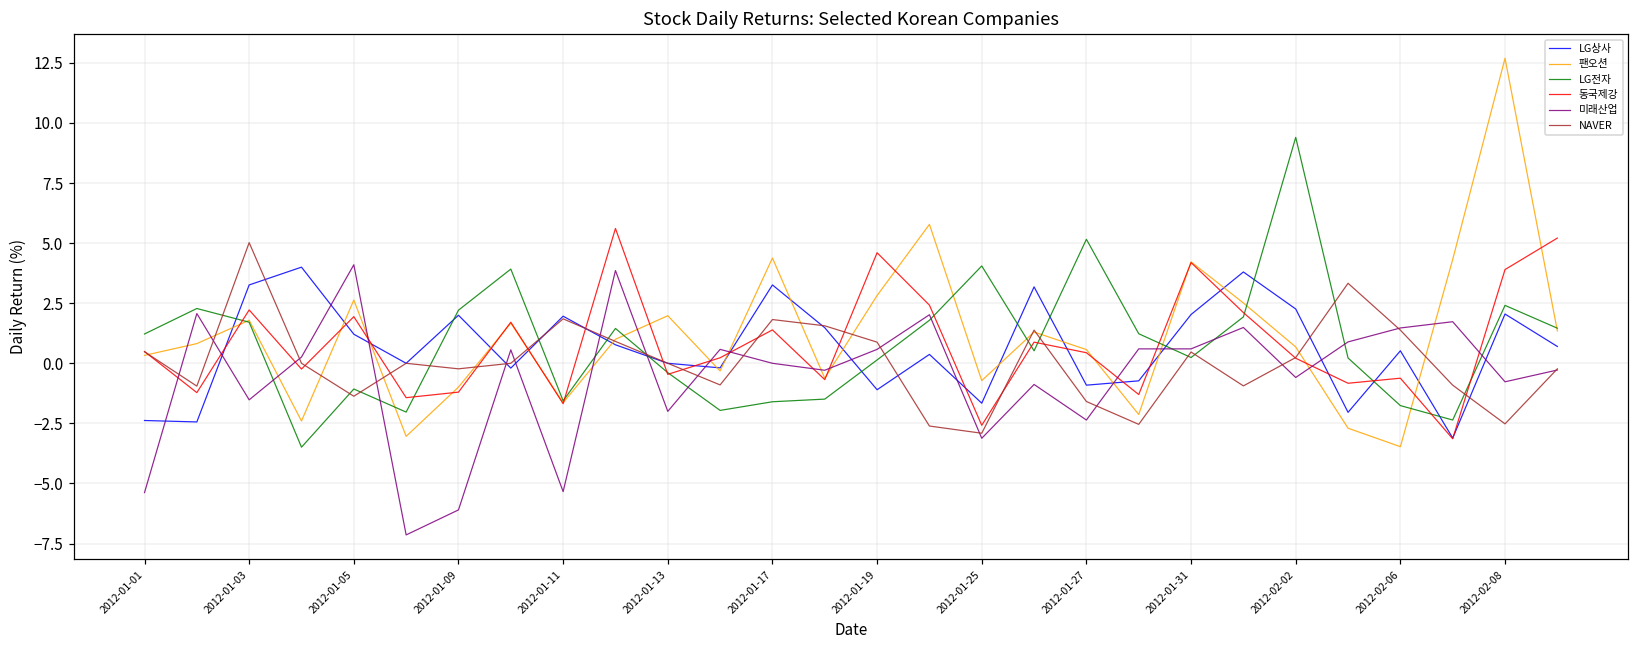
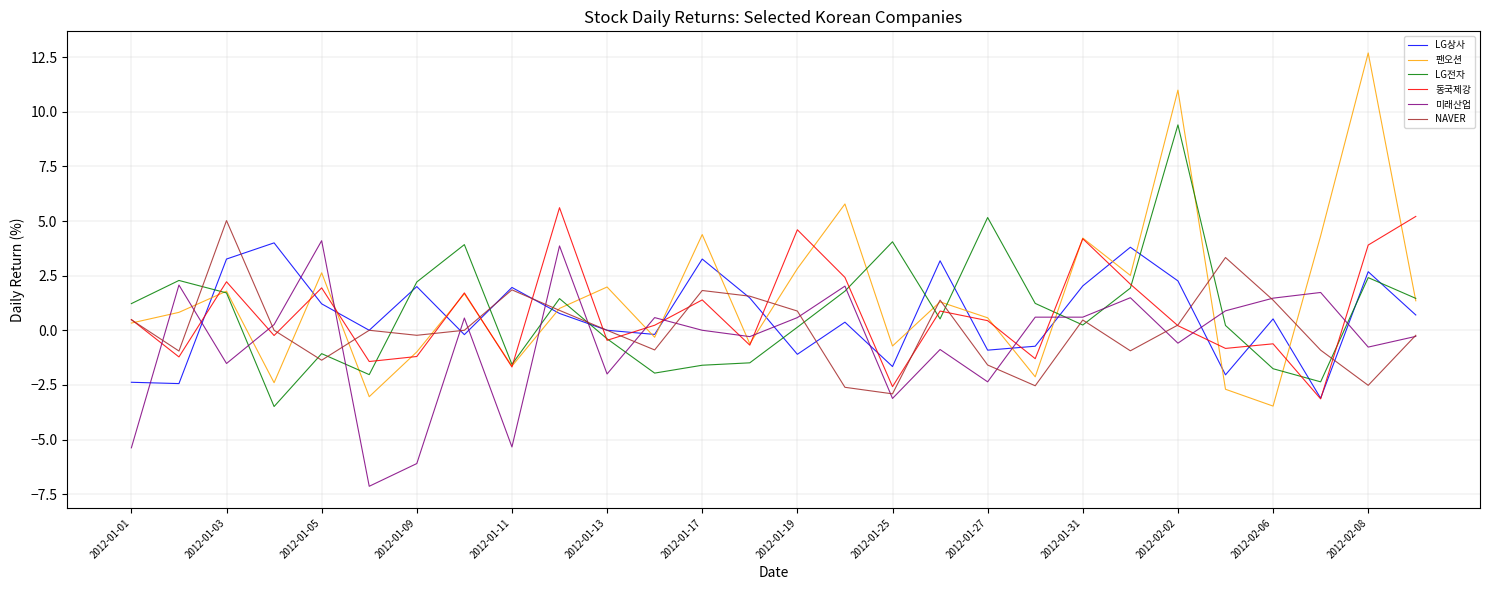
팬오션, 2012-02-02: 0.7 -> 11.0
LG상사, 2012-02-08: 2.1 -> 2.7
